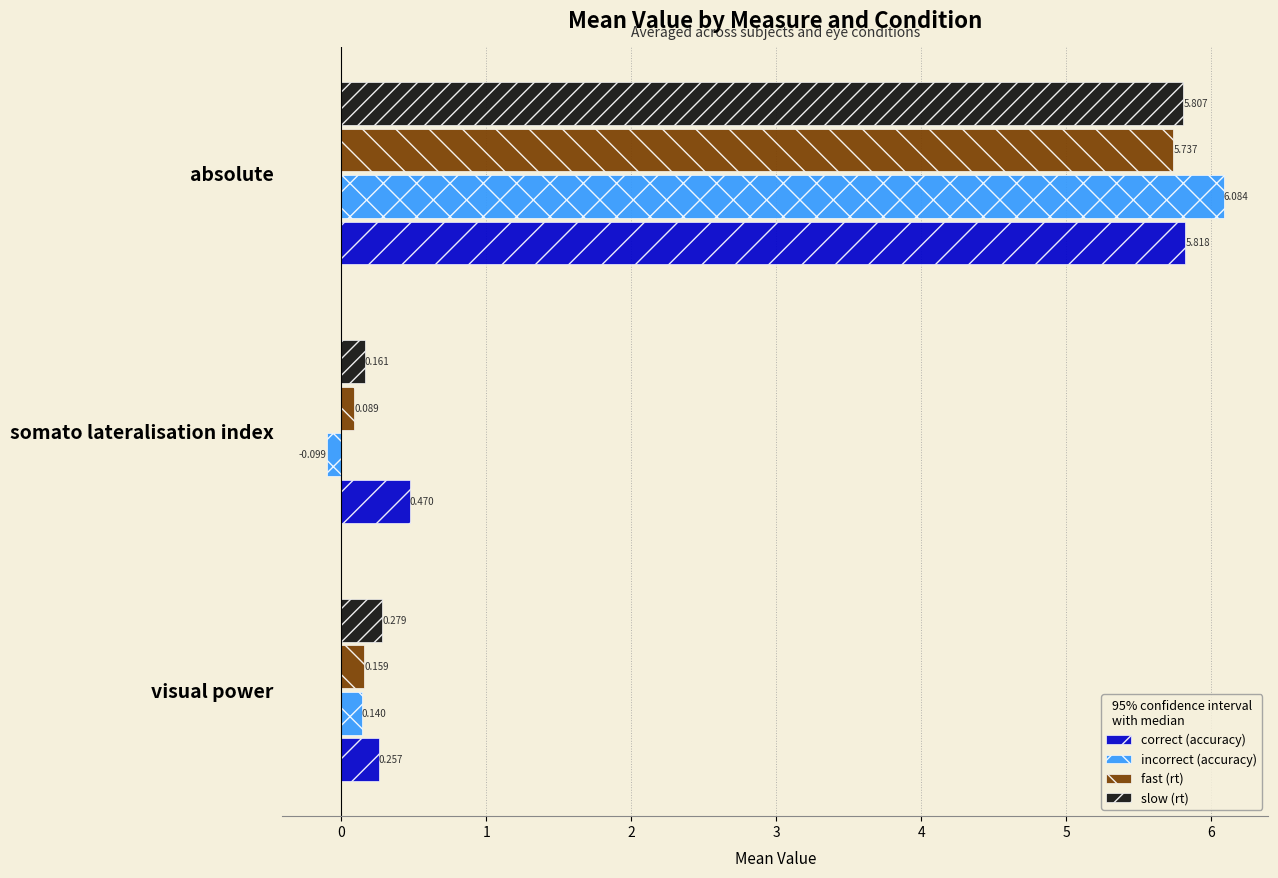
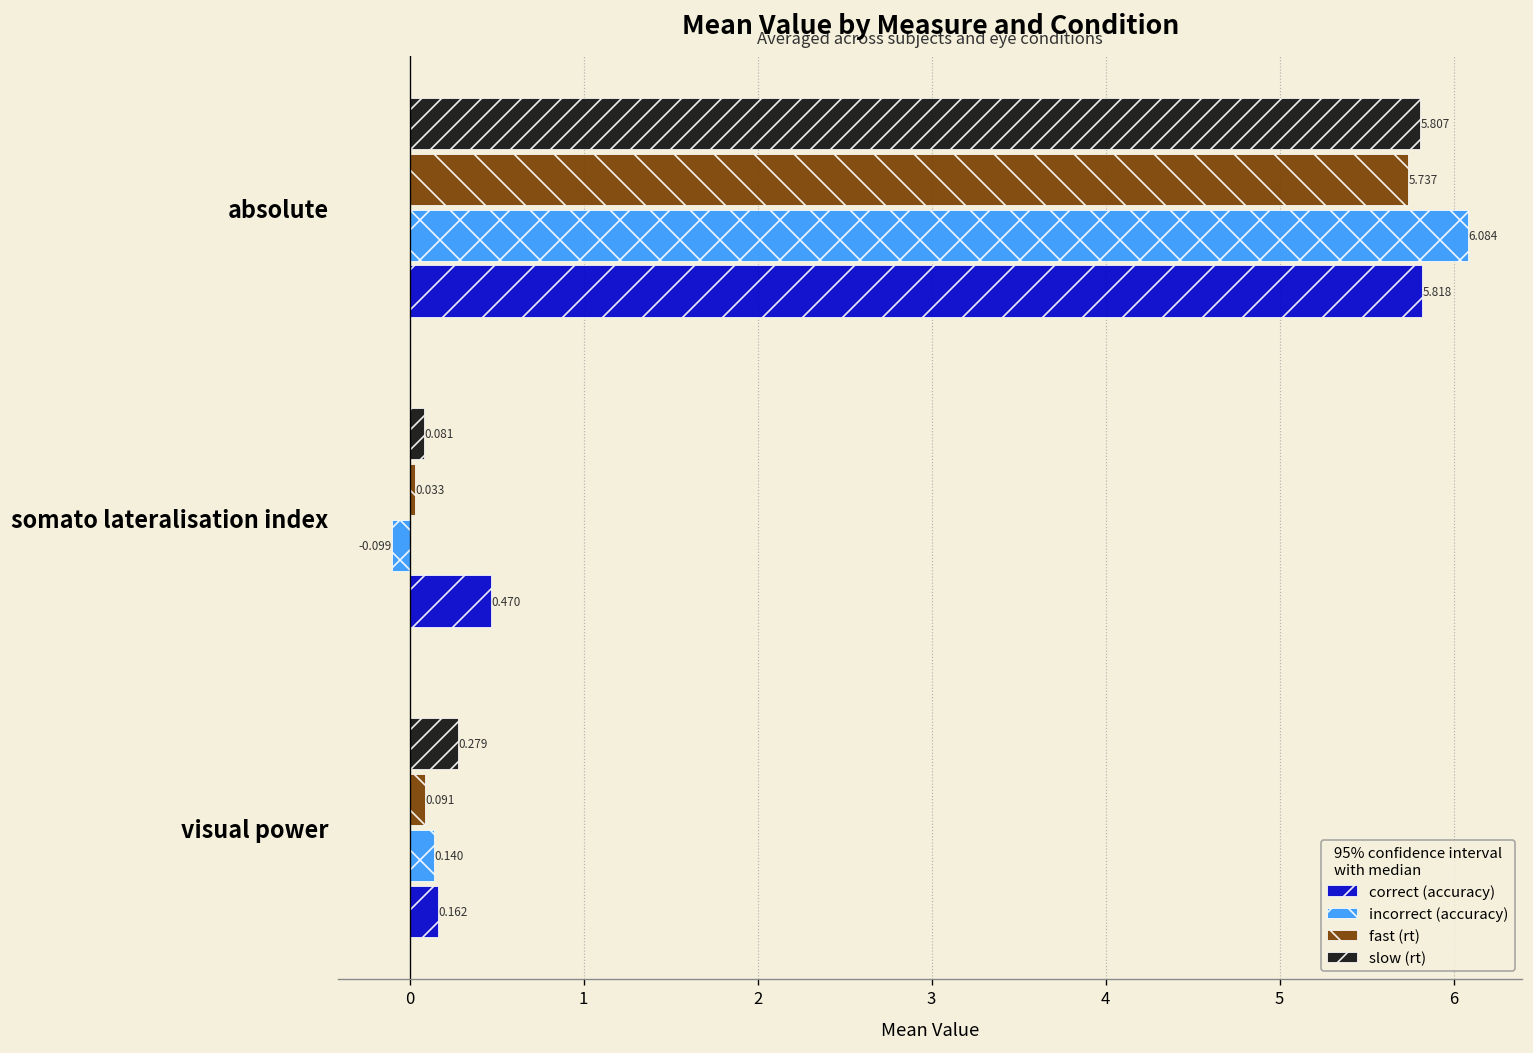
slow (rt), somato lateralisation index: 0.161 -> 0.081
fast (rt), somato lateralisation index: 0.089 -> 0.033
fast (rt), visual power: 0.159 -> 0.091
correct (accuracy), visual power: 0.257 -> 0.162
